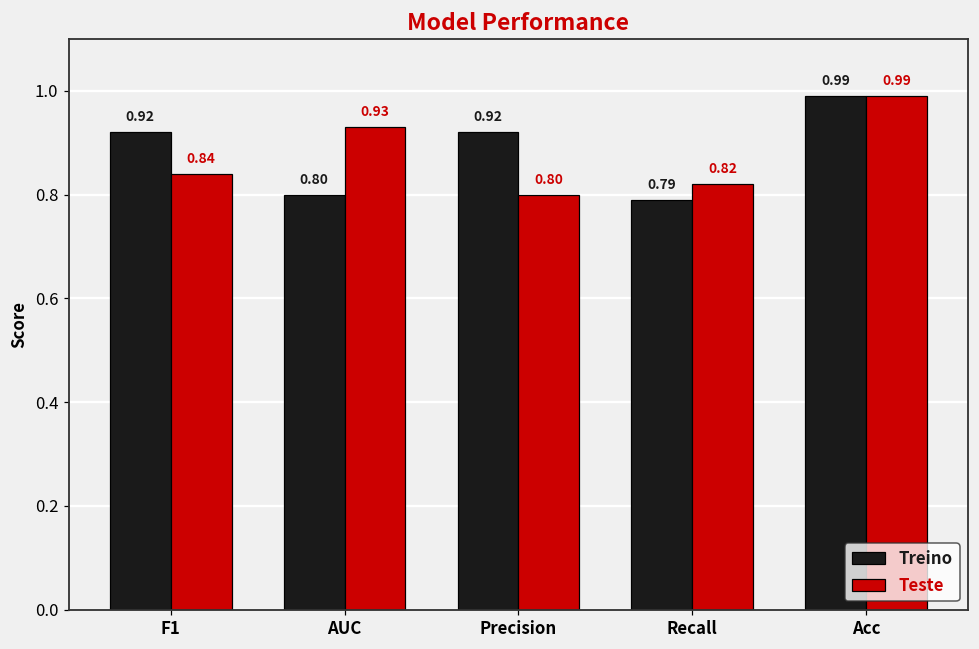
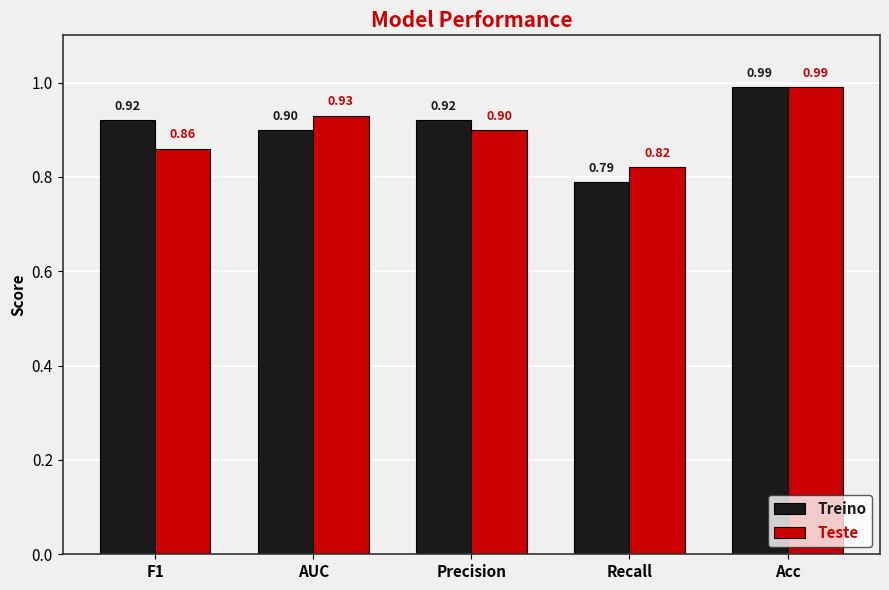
Teste, F1: 0.84 -> 0.86
Treino, AUC: 0.80 -> 0.90
Teste, Precision: 0.80 -> 0.90
